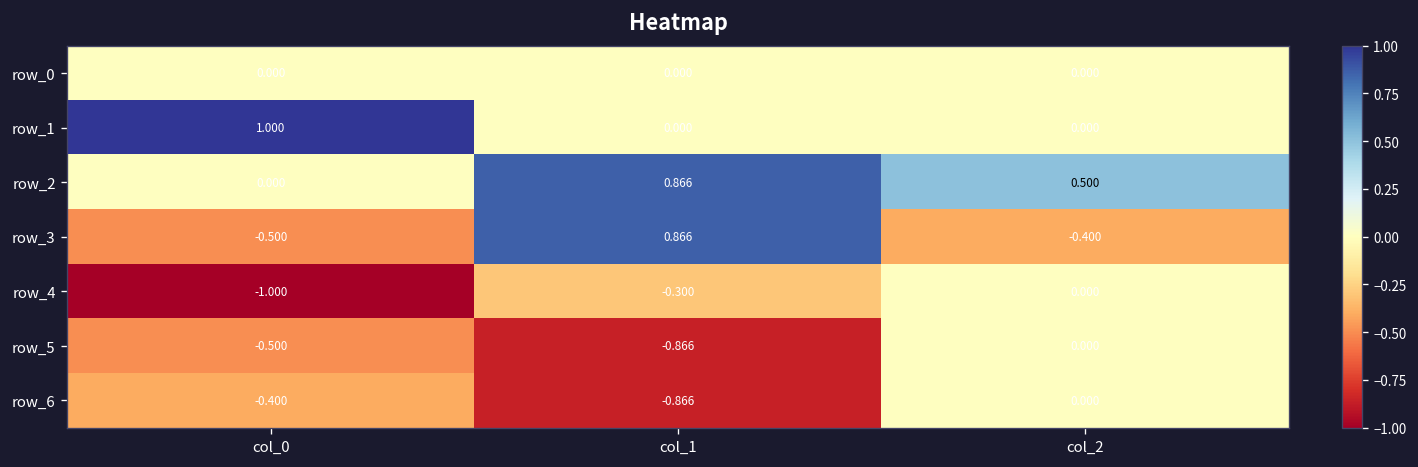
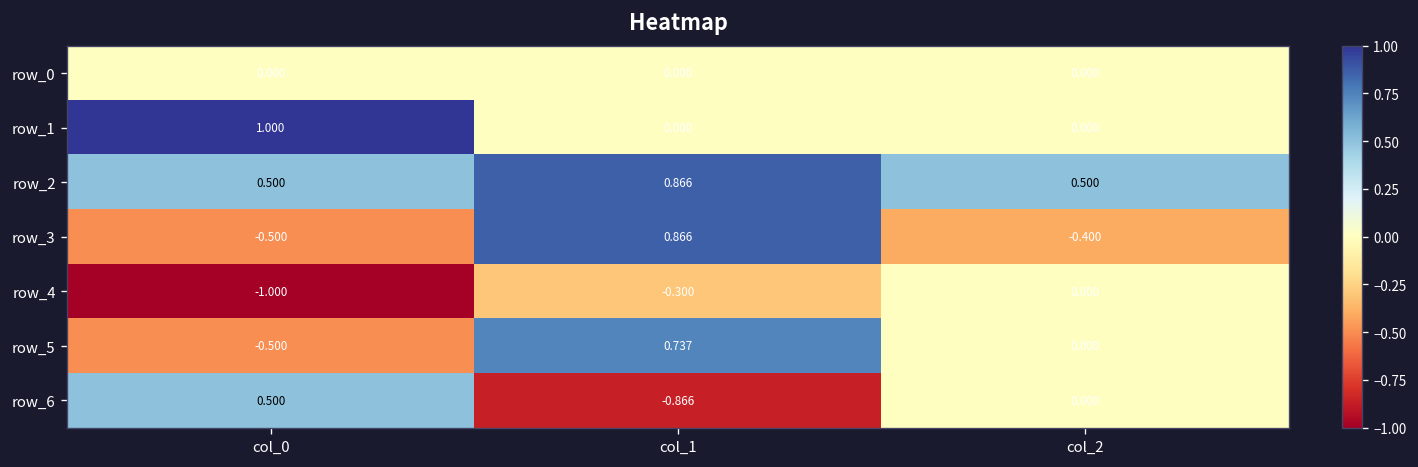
row_2, col_0: 0.000 -> 0.500
row_5, col_1: -0.866 -> 0.737
row_6, col_0: -0.400 -> 0.500
